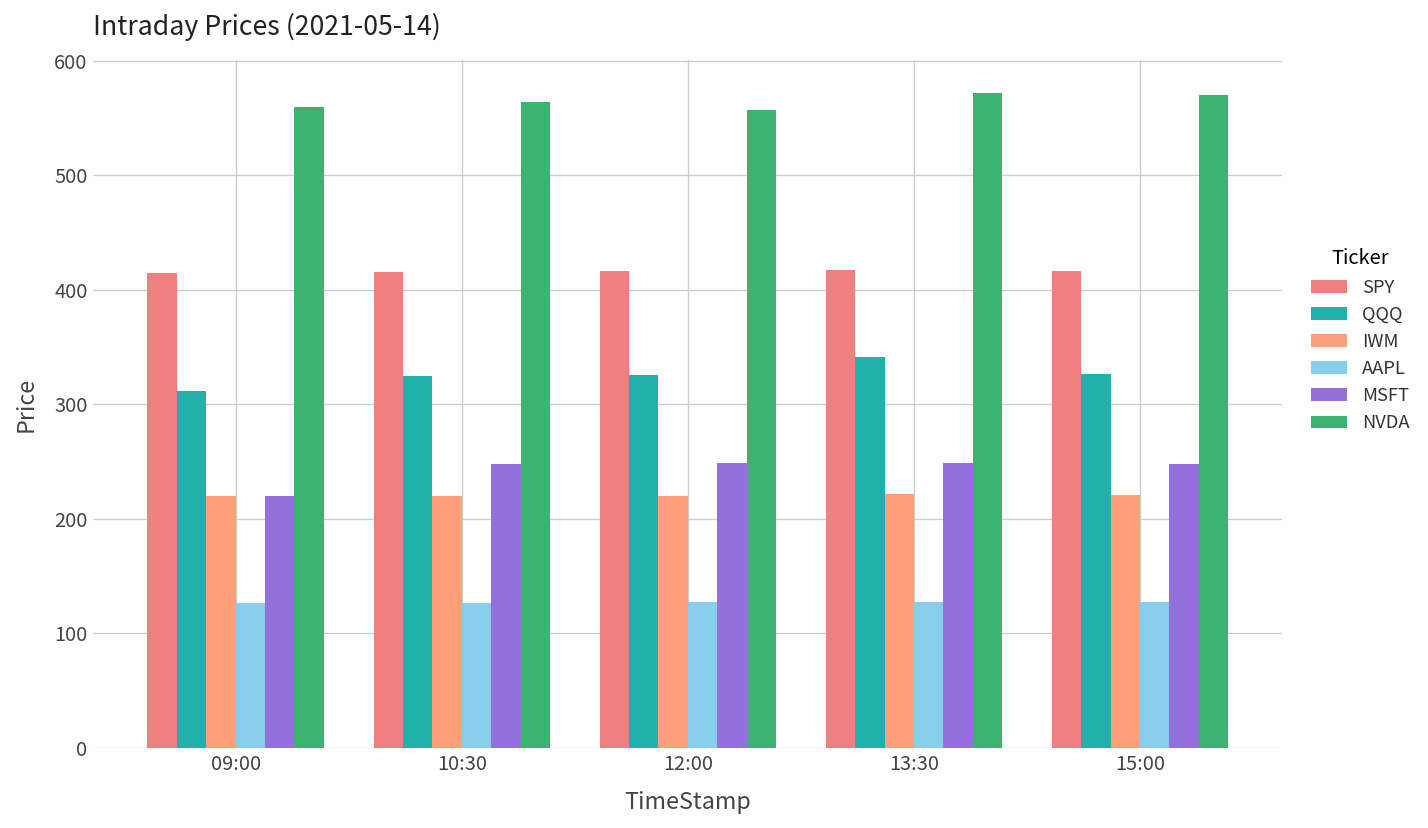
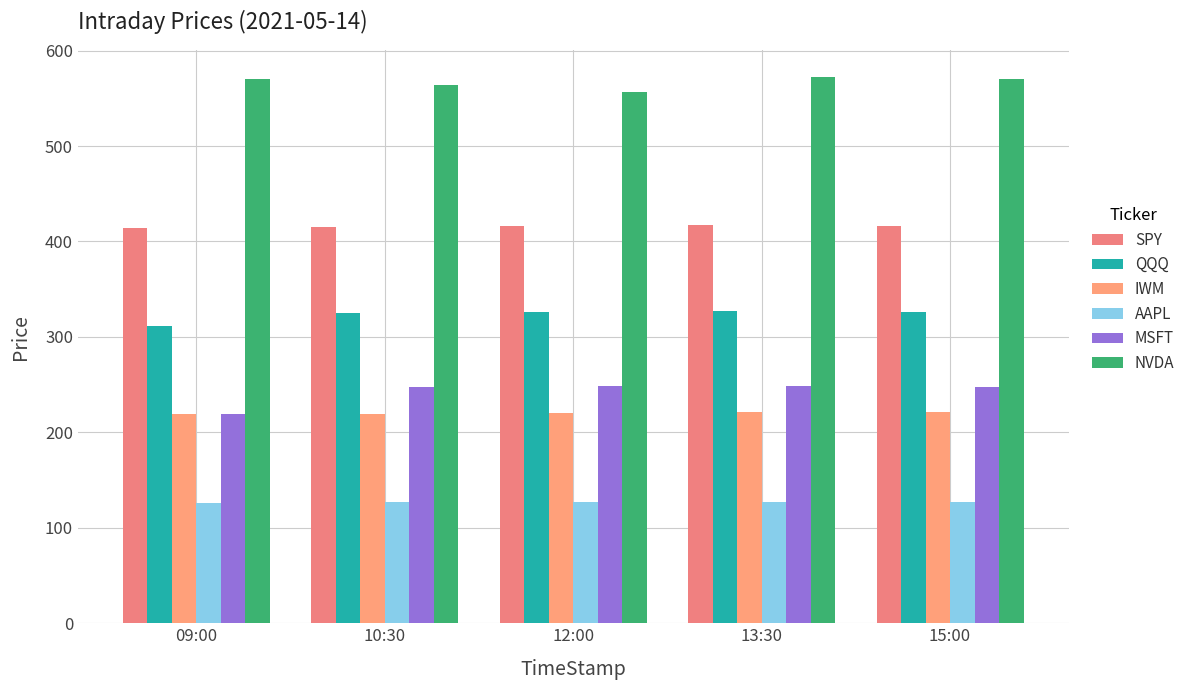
NVDA, 09:00: 560 -> 570
QQQ, 13:30: 340 -> 330
